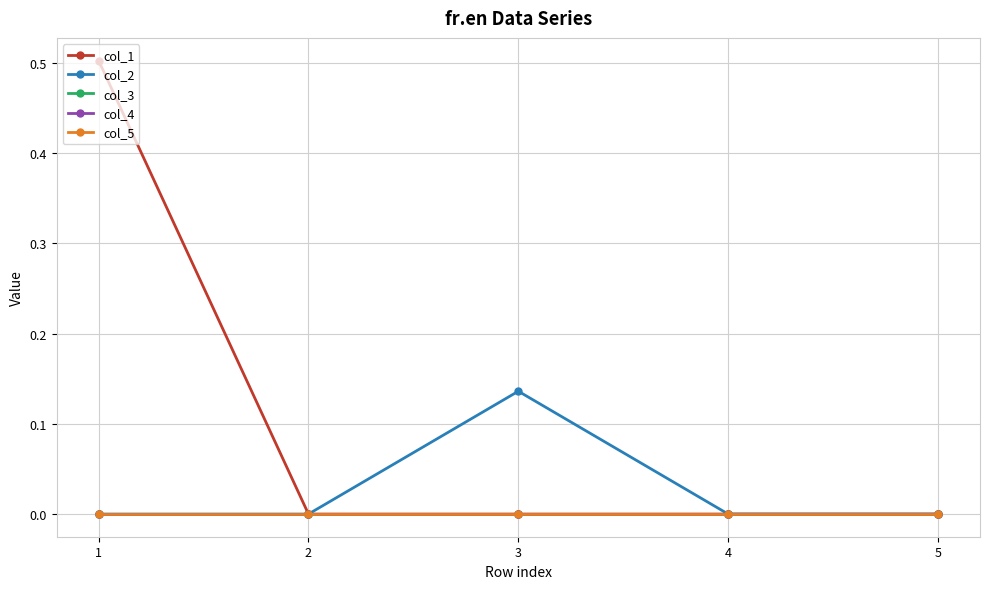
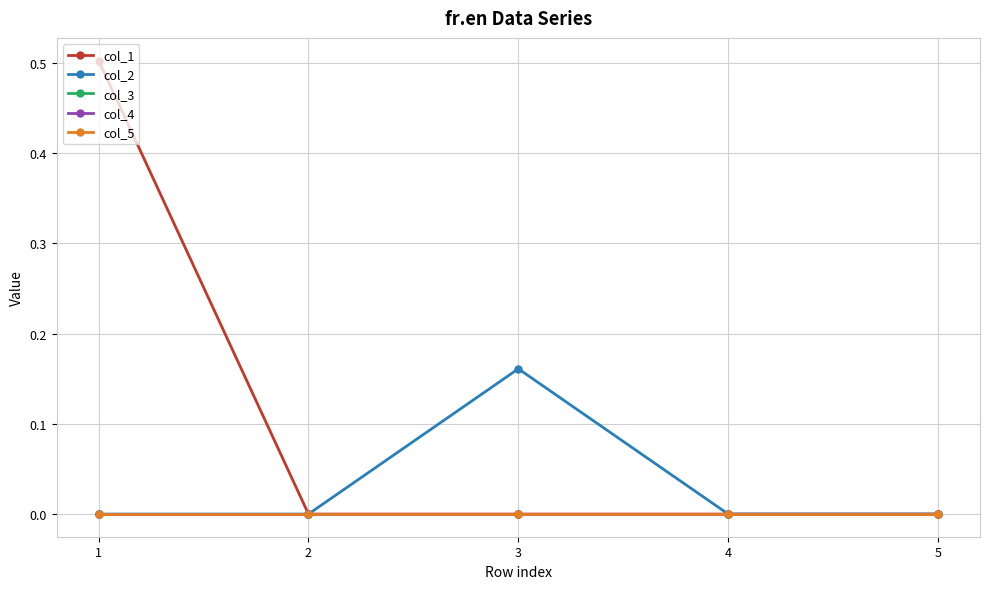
col_2, 3: 0.14 -> 0.16
